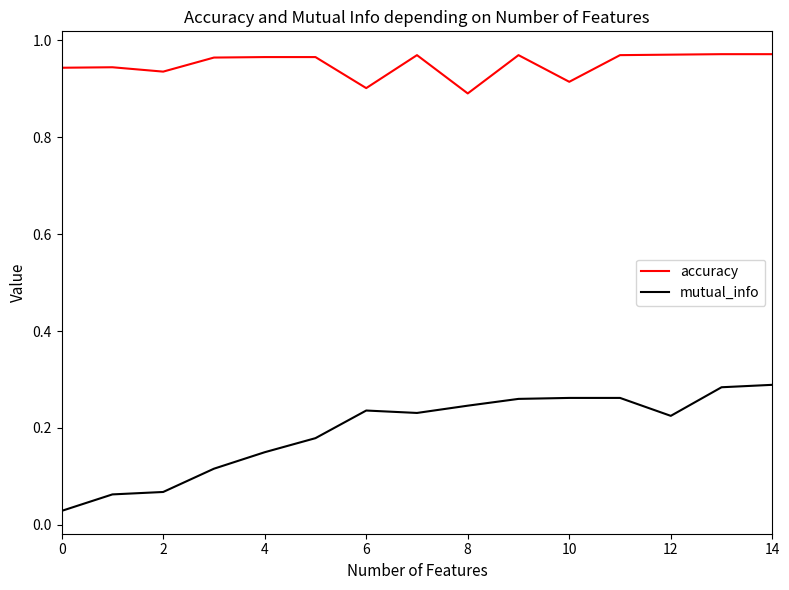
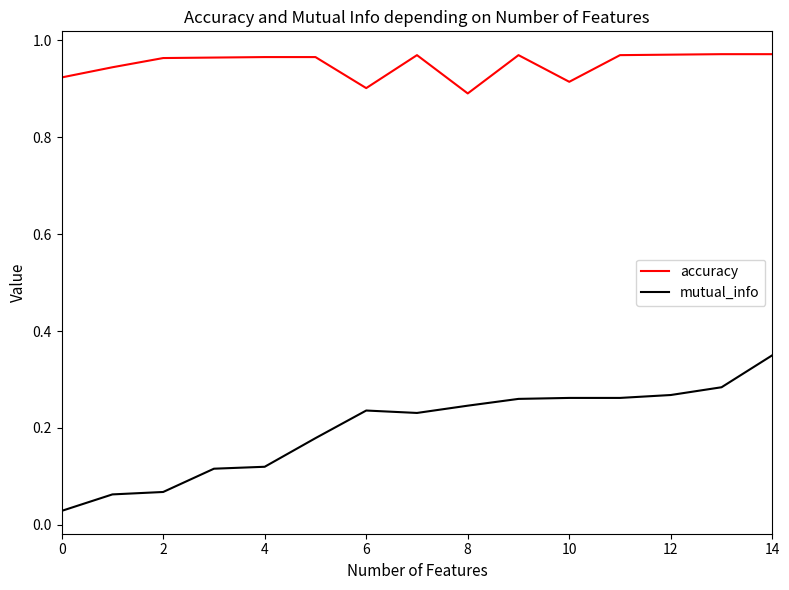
accuracy, 0: 0.94 -> 0.92
accuracy, 2: 0.94 -> 0.96
mutual_info, 4: 0.15 -> 0.12
mutual_info, 12: 0.23 -> 0.27
mutual_info, 14: 0.29 -> 0.35
